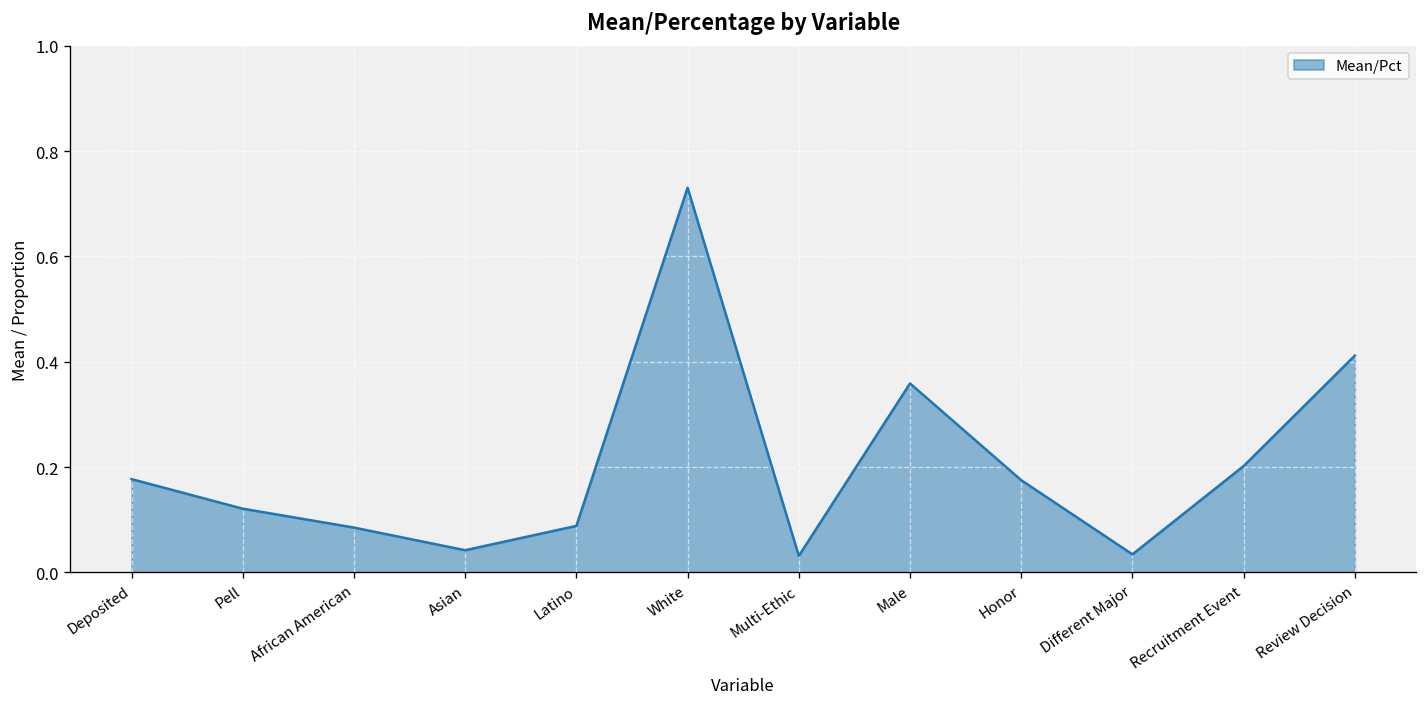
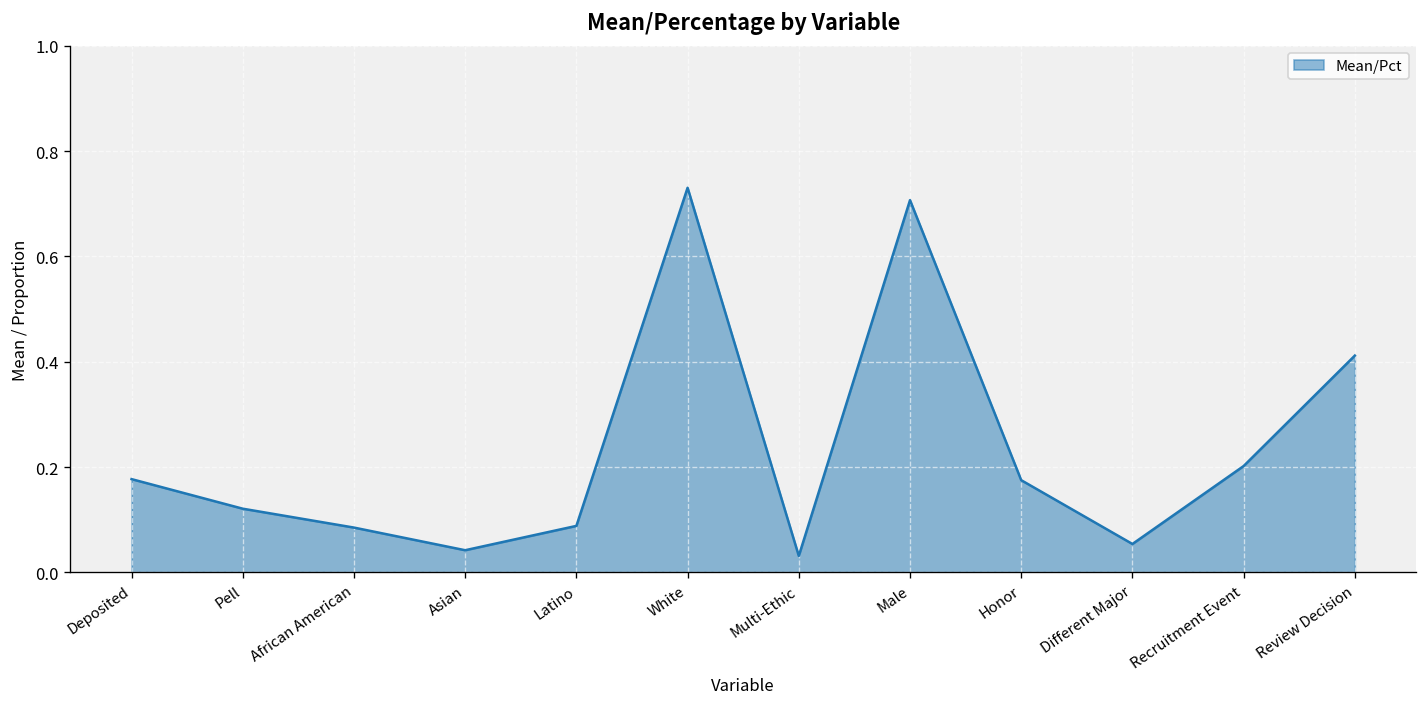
Male: 0.36 -> 0.71
Different Major: 0.03 -> 0.05
